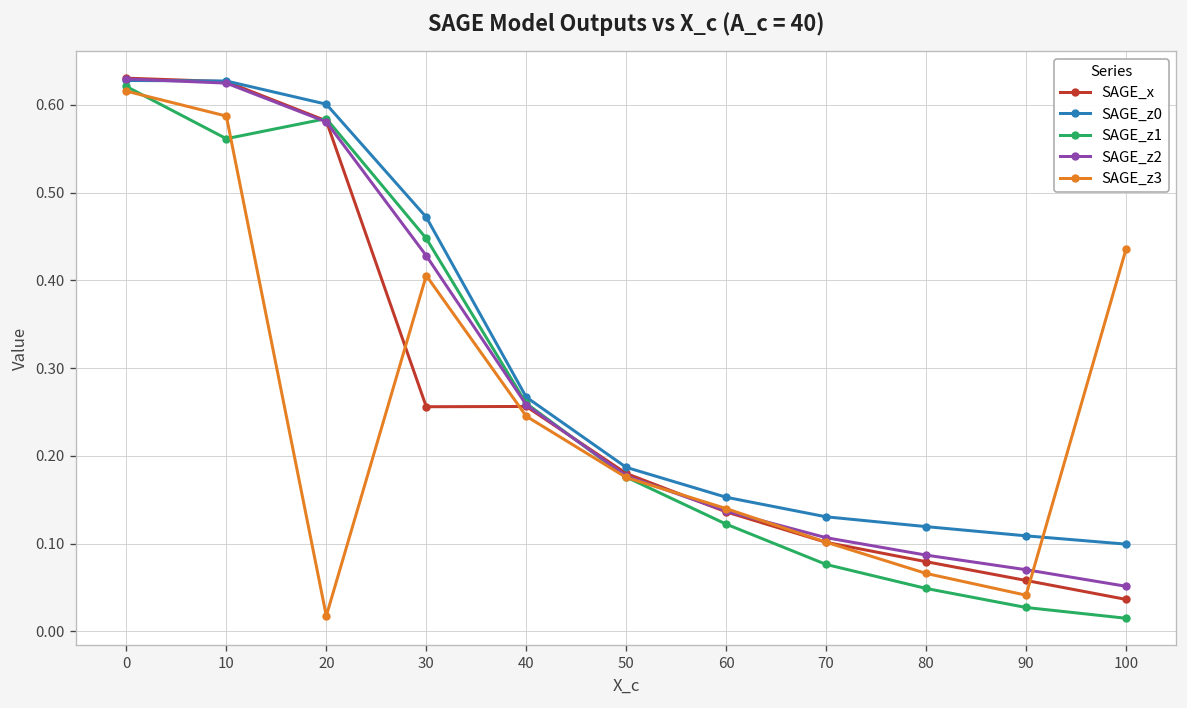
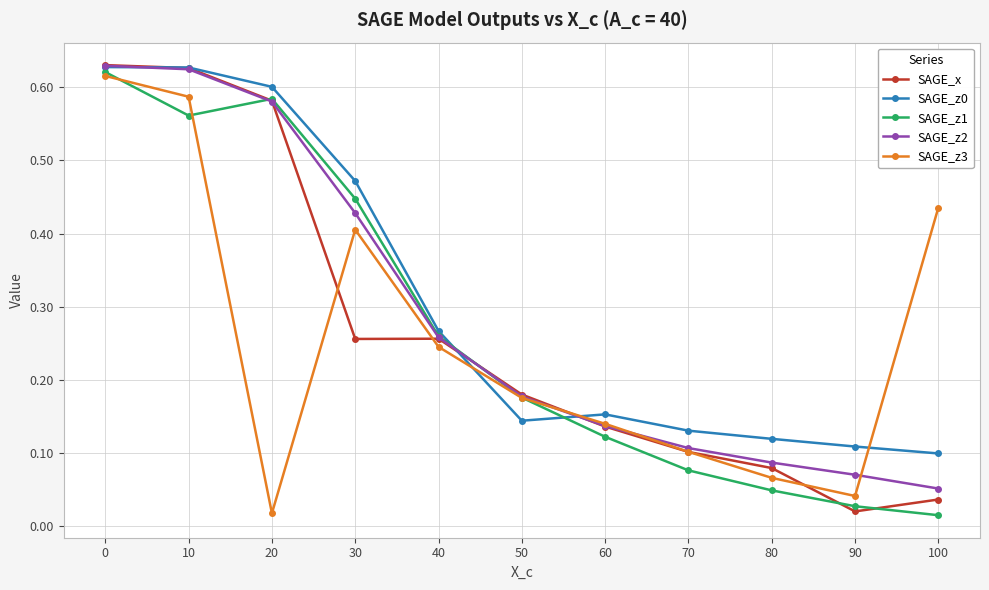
SAGE_z0, 50: 0.19 -> 0.14
SAGE_x, 90: 0.06 -> 0.02
